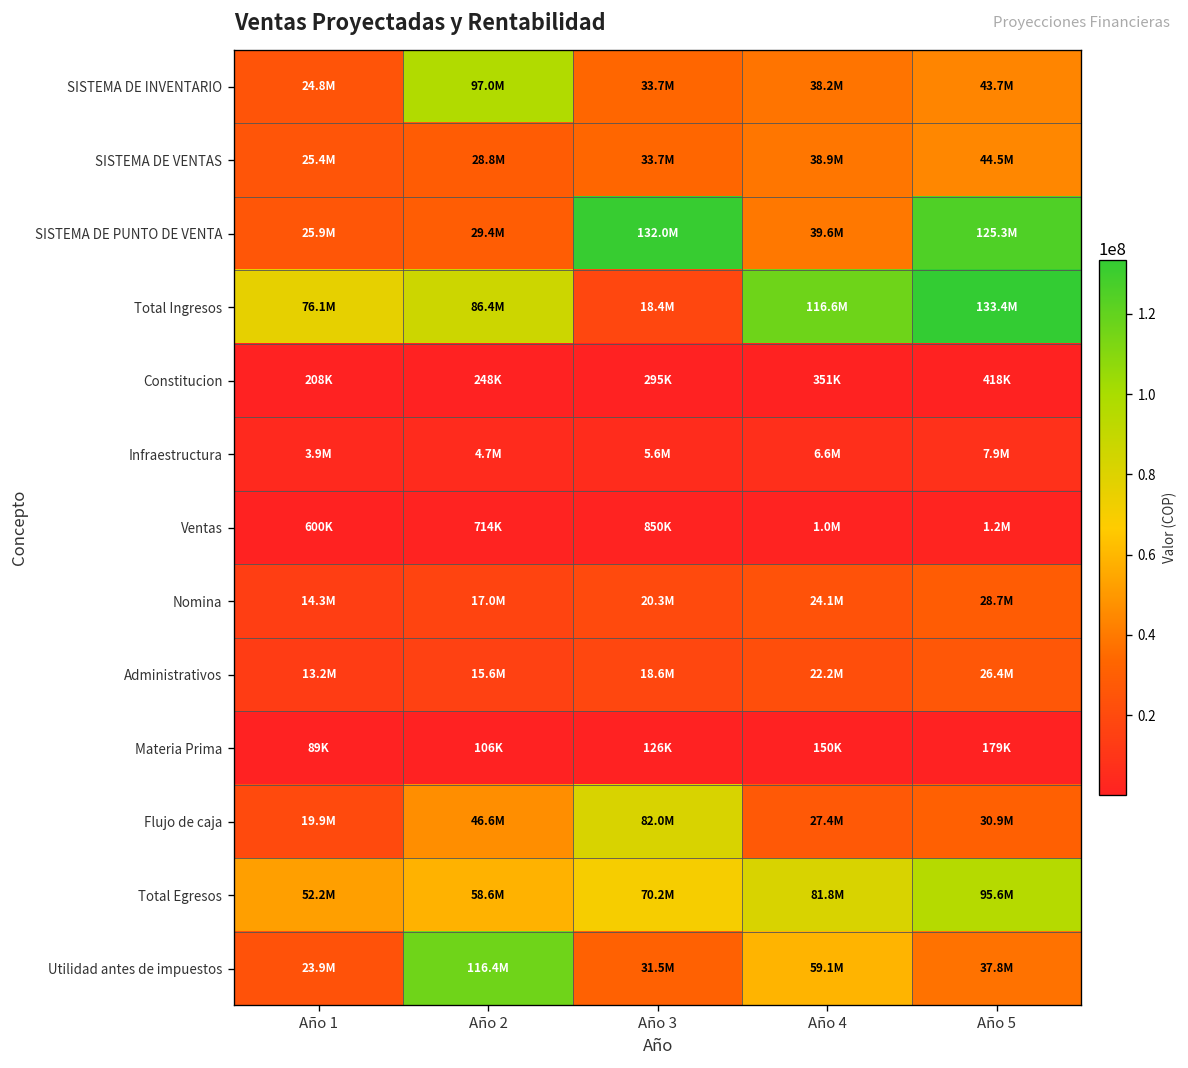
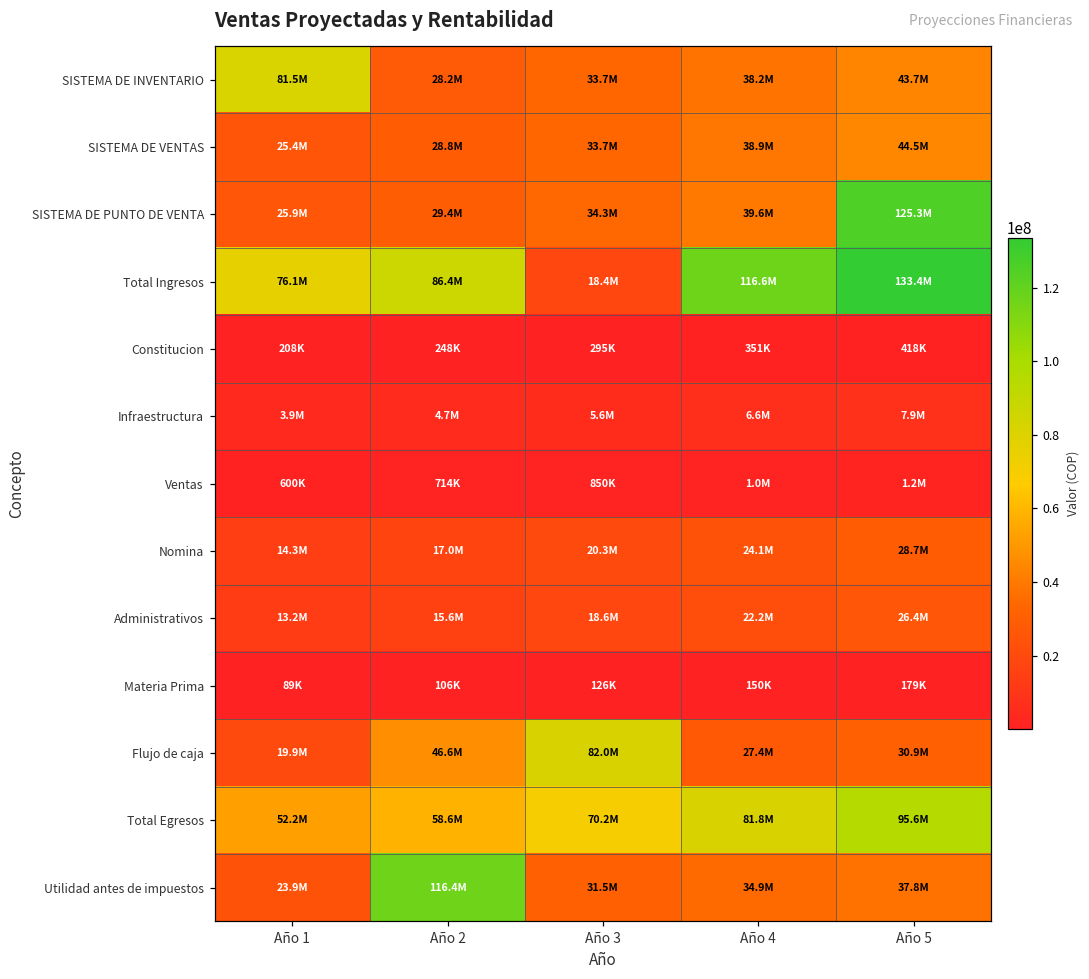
SISTEMA DE INVENTARIO, Año 1: 24.8M -> 81.5M
SISTEMA DE INVENTARIO, Año 2: 97.0M -> 28.2M
SISTEMA DE PUNTO DE VENTA, Año 3: 132.0M -> 34.3M
Utilidad antes de impuestos, Año 4: 59.1M -> 34.9M
